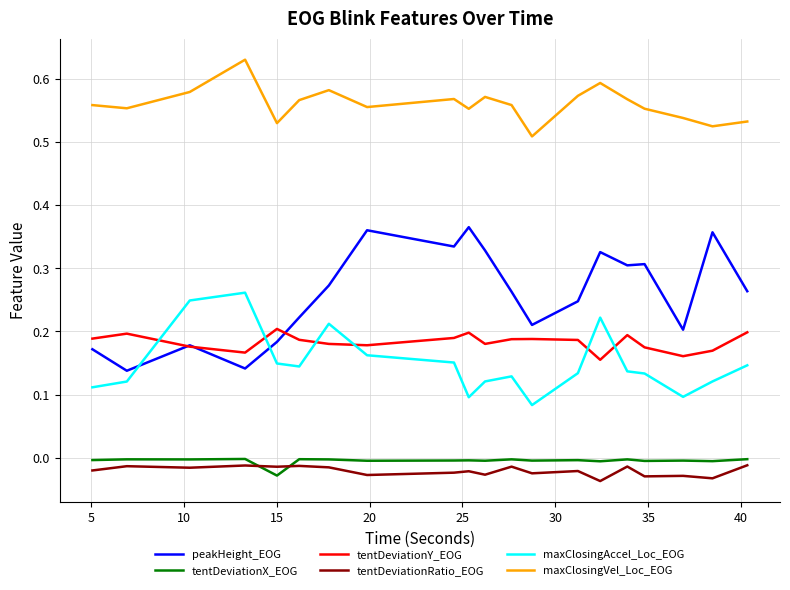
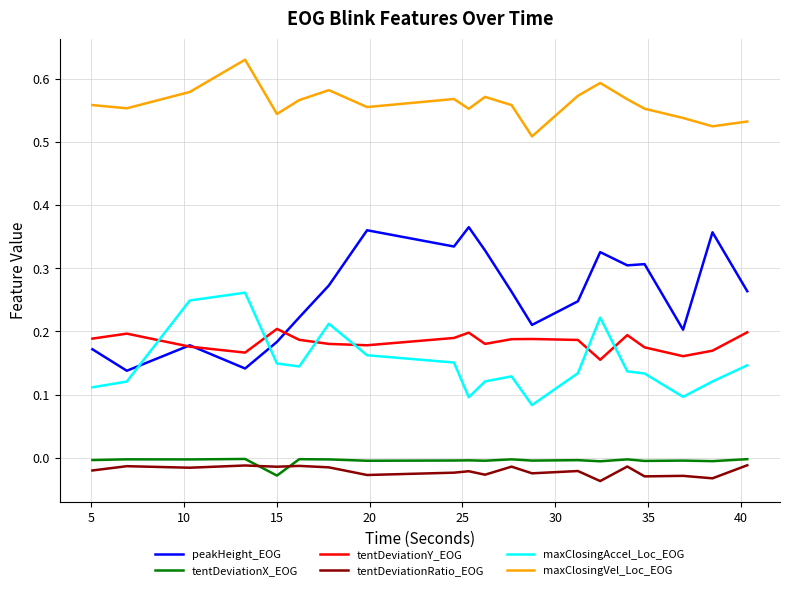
maxClosingVel_Loc_EOG, 15: 0.53 -> 0.54
